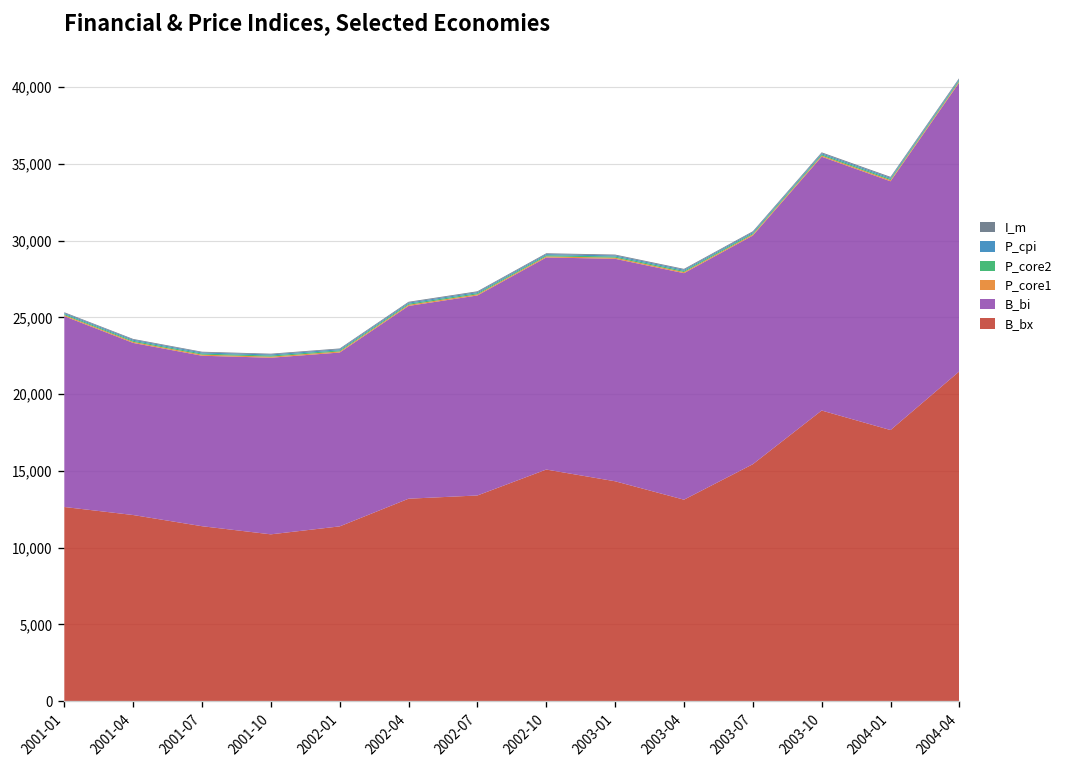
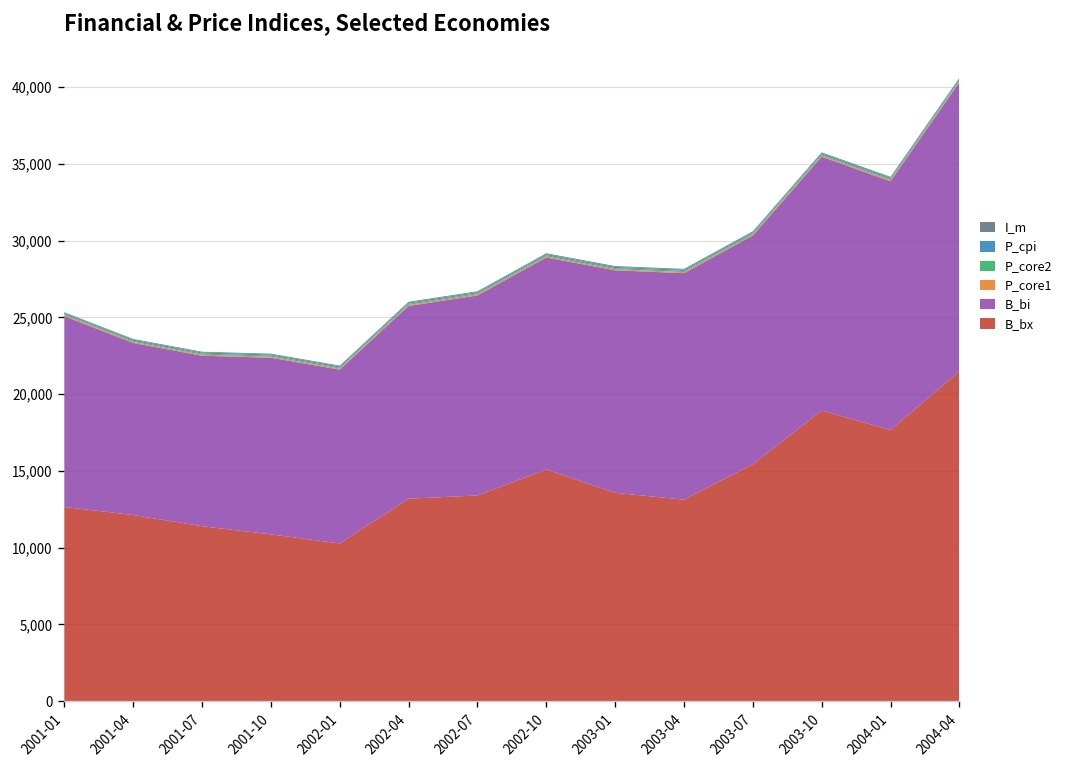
B_bx, 2002-01: 11,400 -> 10,300
B_bx, 2003-01: 14,300 -> 13,600
